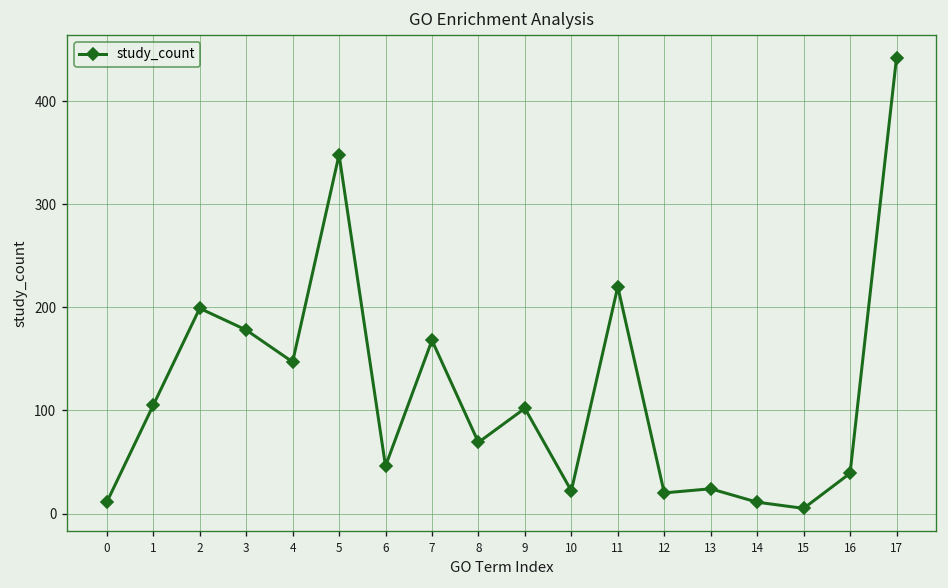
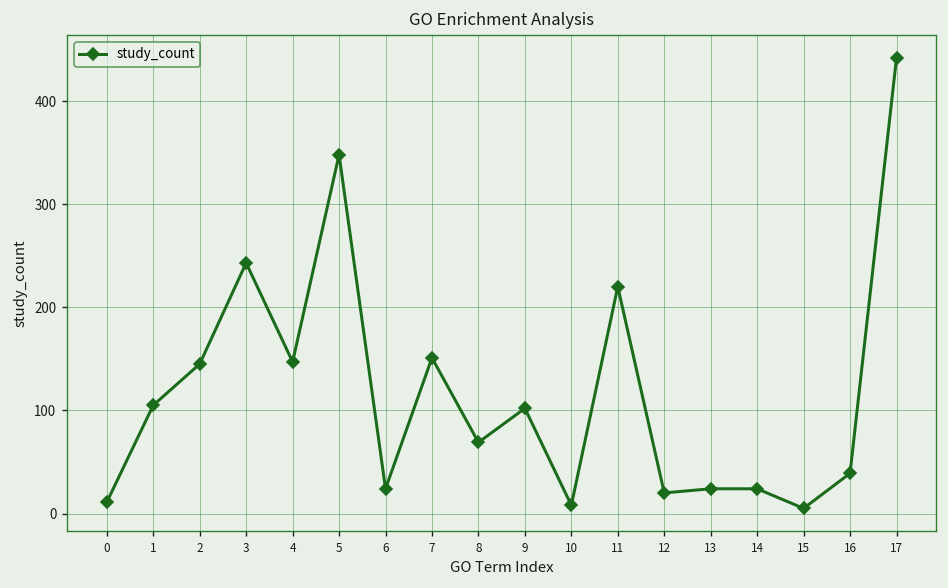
2: 200 -> 150
3: 180 -> 240
6: 50 -> 20
7: 170 -> 150
10: 20 -> 10
14: 10 -> 20
